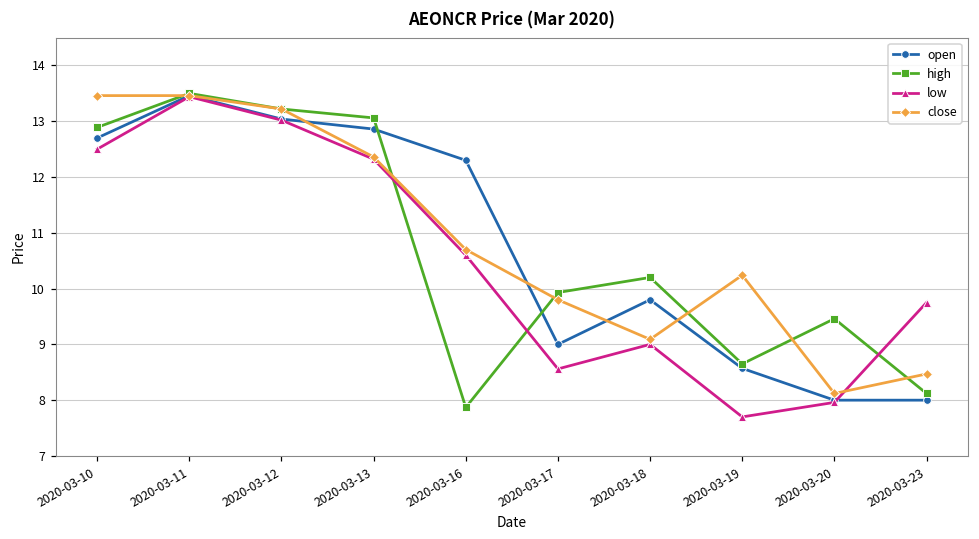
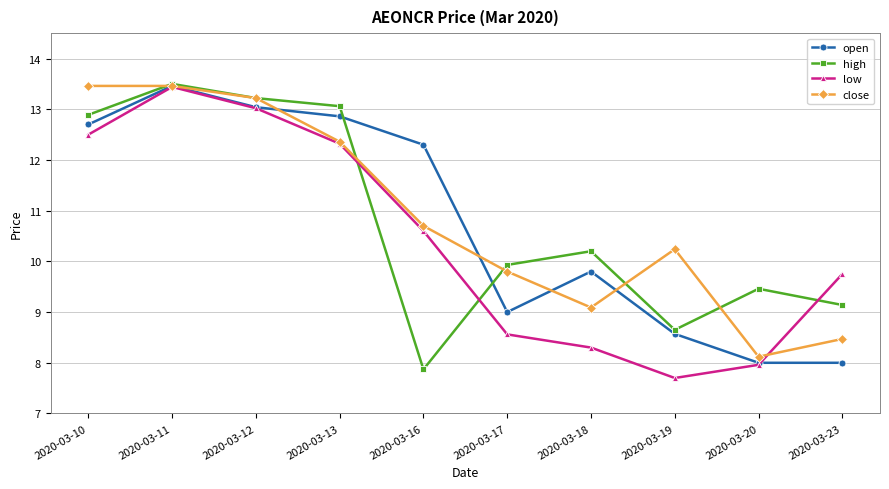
low, 2020-03-18: 9.0 -> 8.3
high, 2020-03-23: 8.1 -> 9.1
